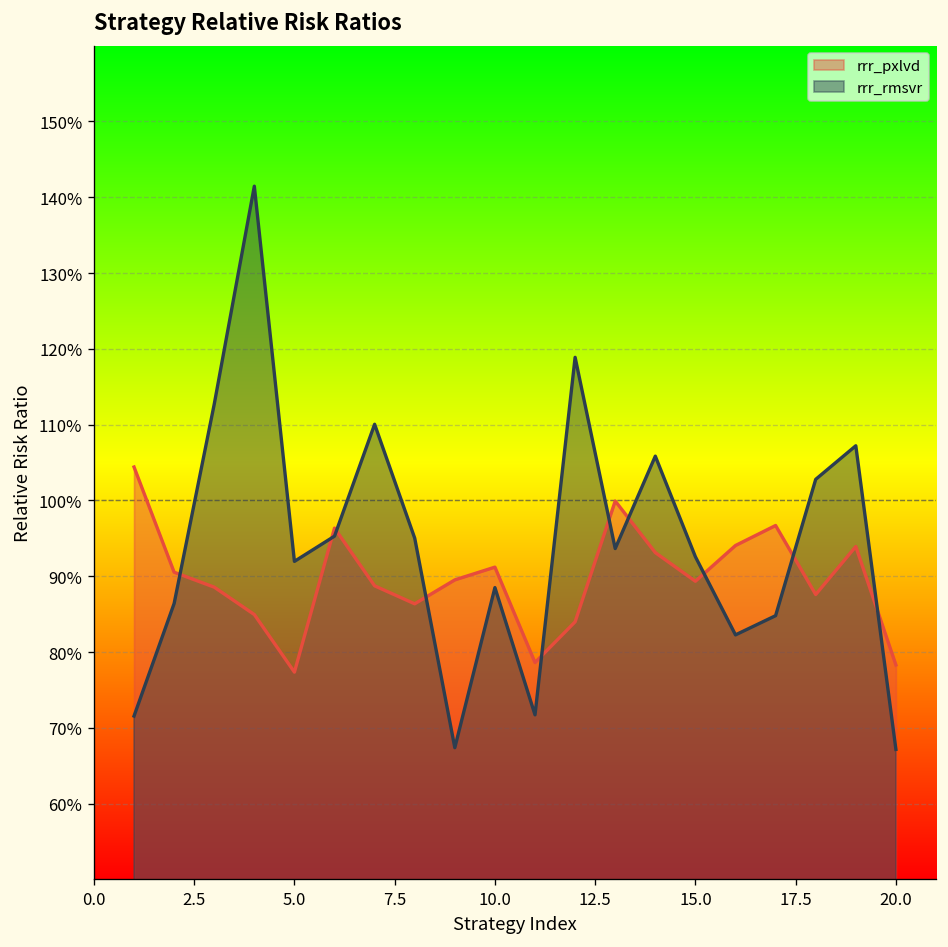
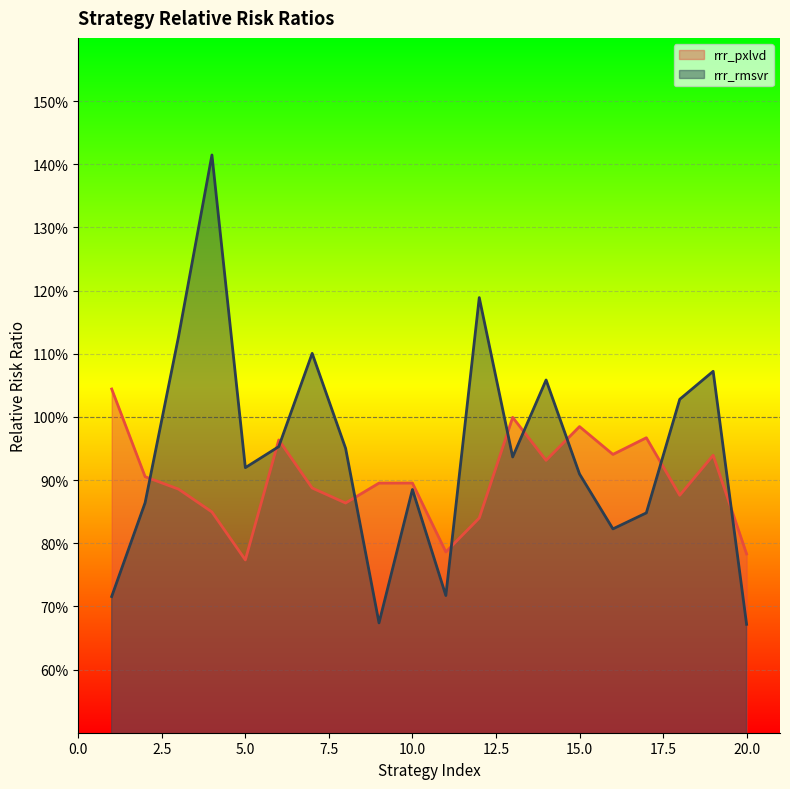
rrr_pxlvd, 10.0: 91% -> 90%
rrr_pxlvd, 15.0: 89% -> 98%
rrr_rmsvr, 15.0: 93% -> 91%
